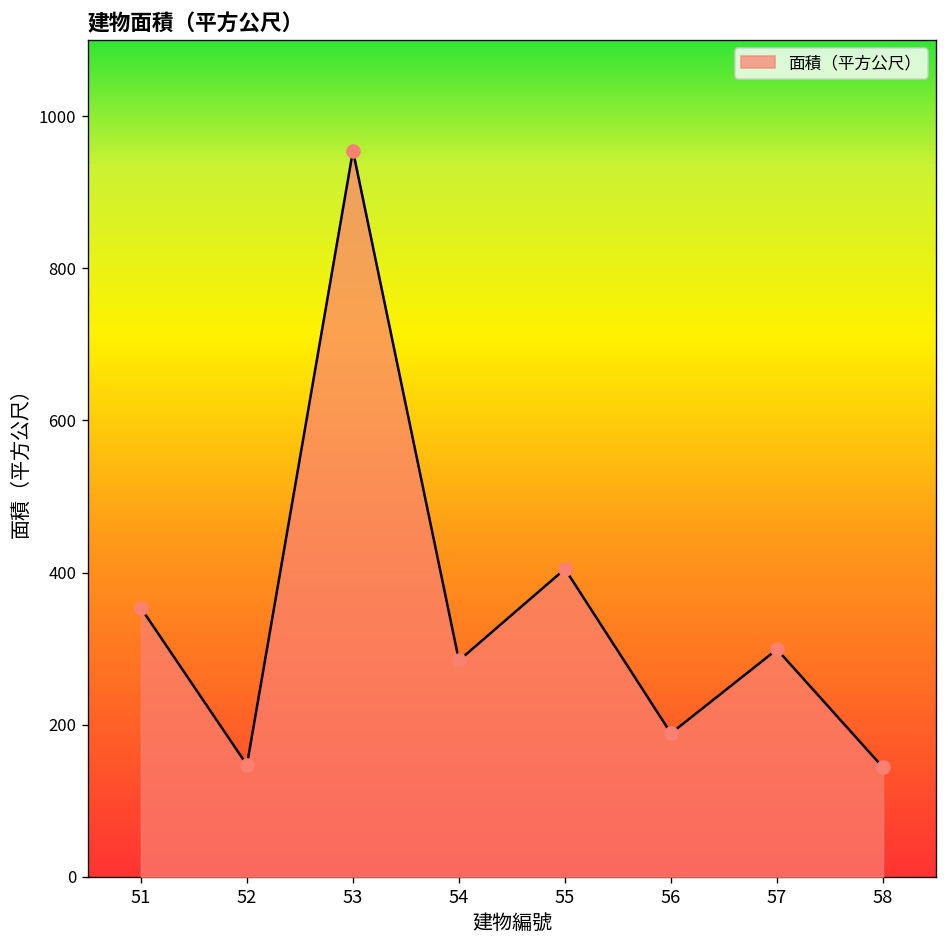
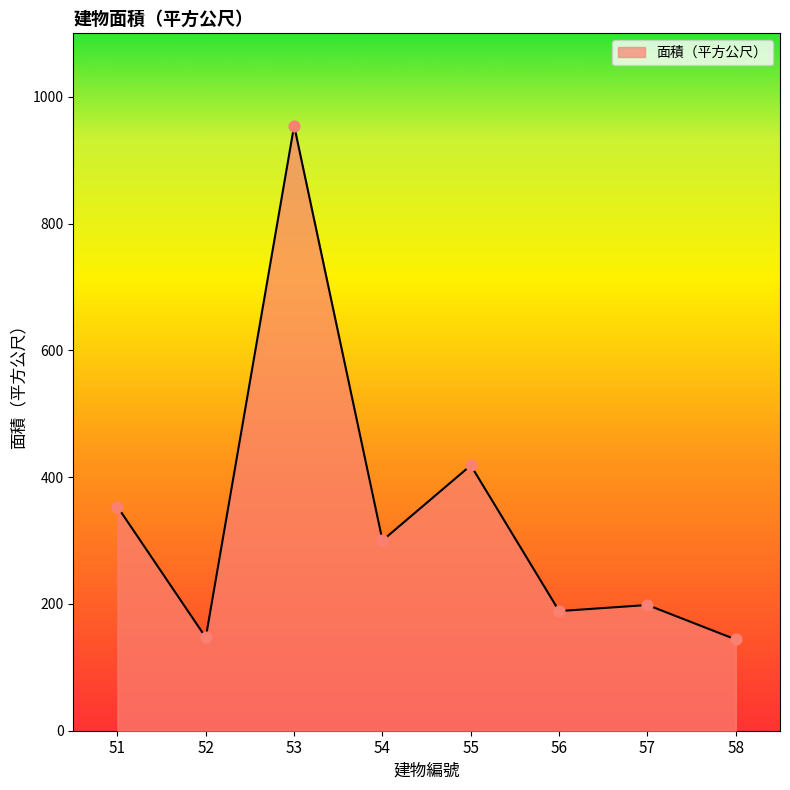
54: 280 -> 300
55: 400 -> 420
57: 300 -> 200
